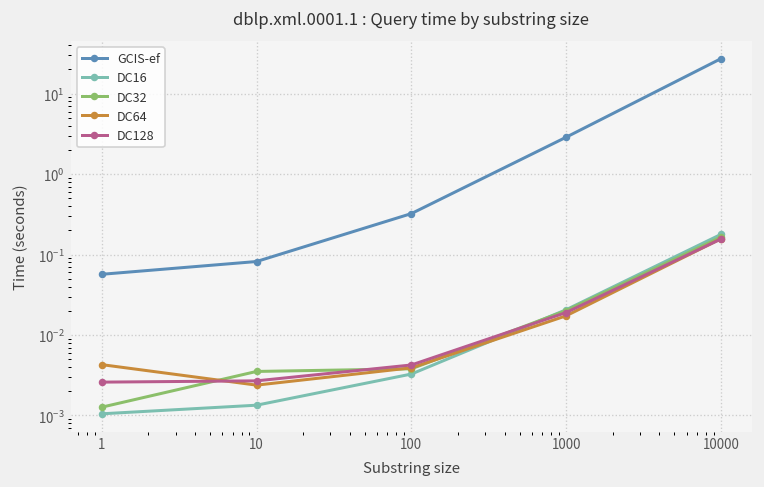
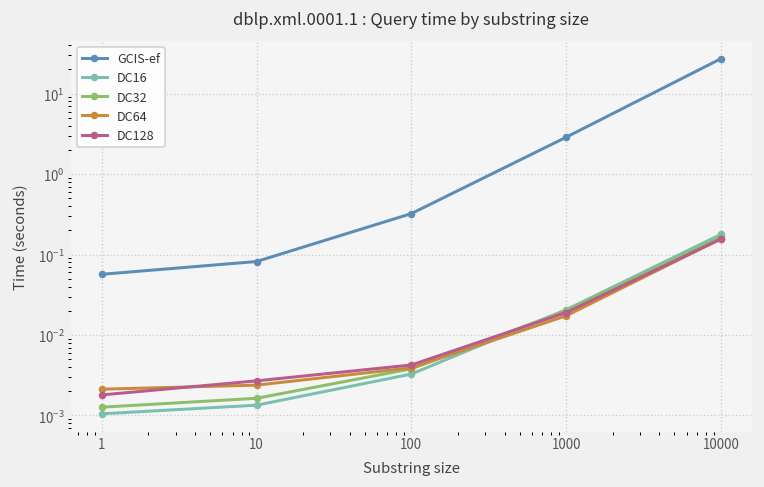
DC64, 1: 0.004 -> 0.0021
DC128, 1: 0.0026 -> 0.0018
DC32, 10: 0.004 -> 0.0016
